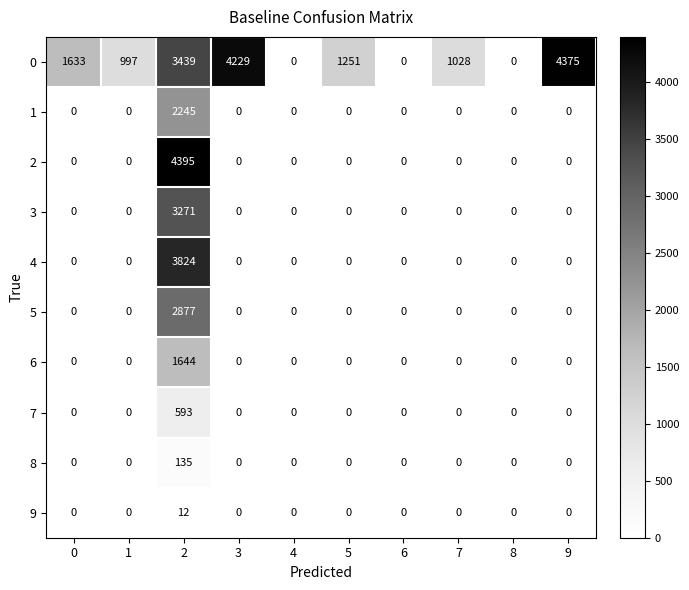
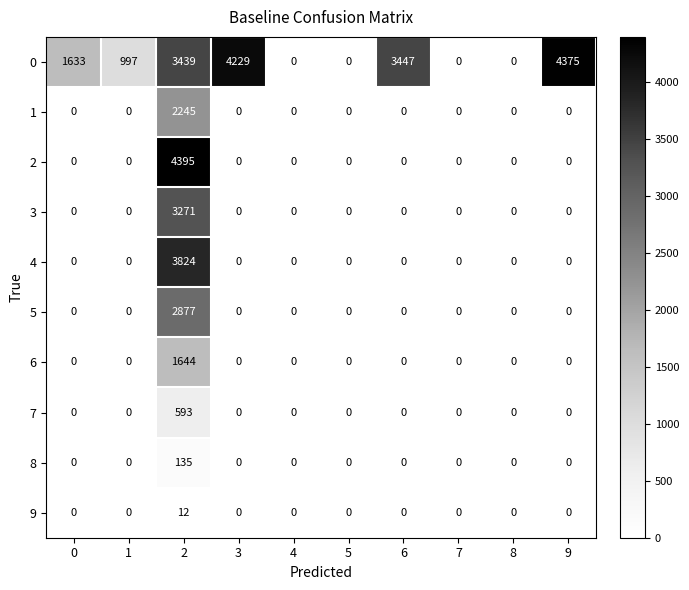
0, 5: 1251 -> 0
0, 6: 0 -> 3447
0, 7: 1028 -> 0
